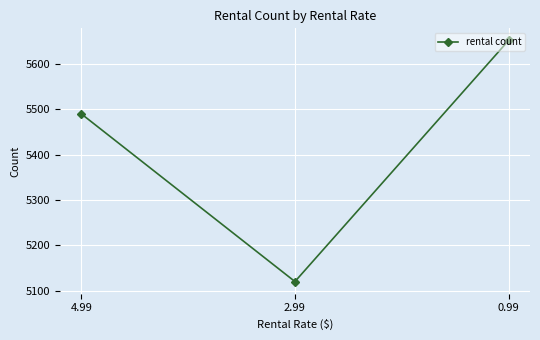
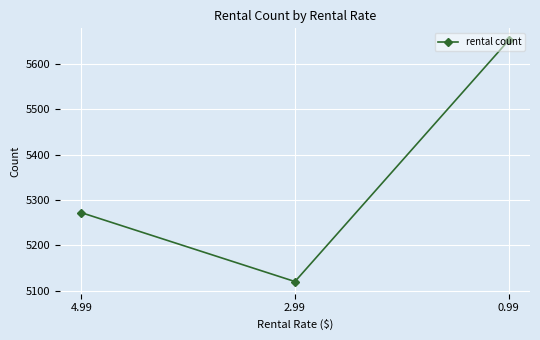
4.99: 5490 -> 5270
